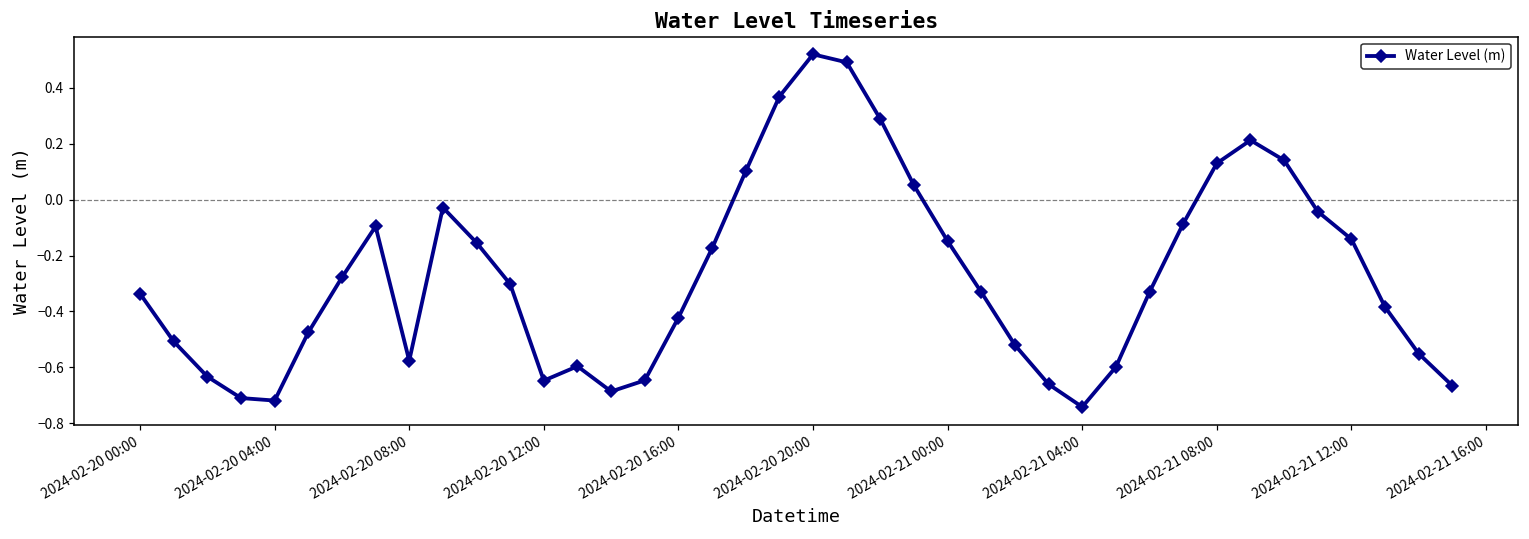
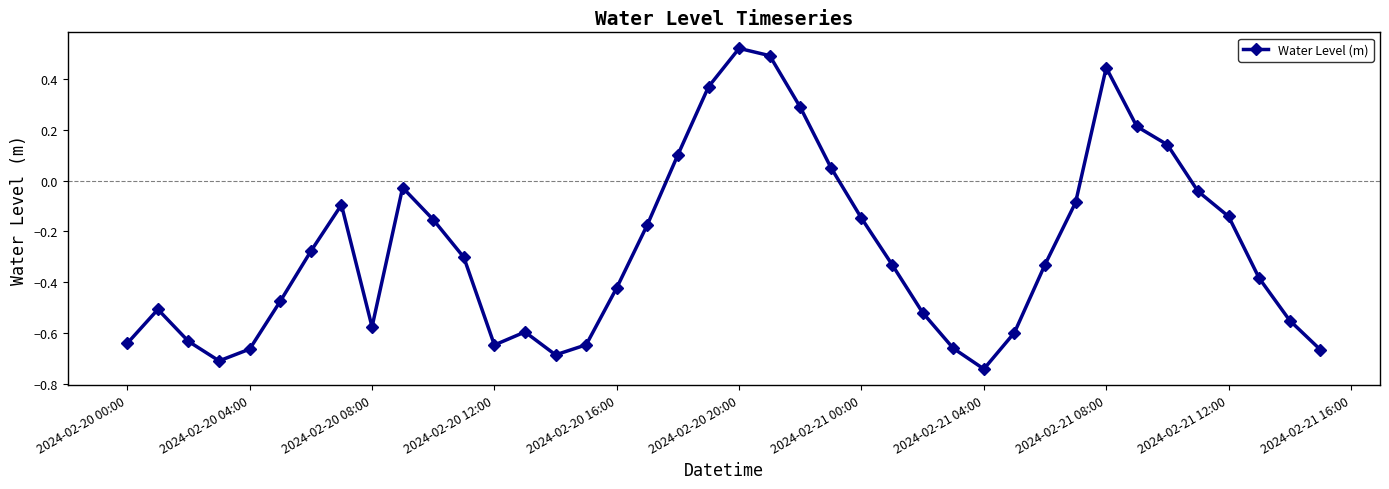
2024-02-20 00:00: -0.34 -> -0.64
2024-02-20 04:00: -0.72 -> -0.66
2024-02-21 08:00: 0.13 -> 0.44
